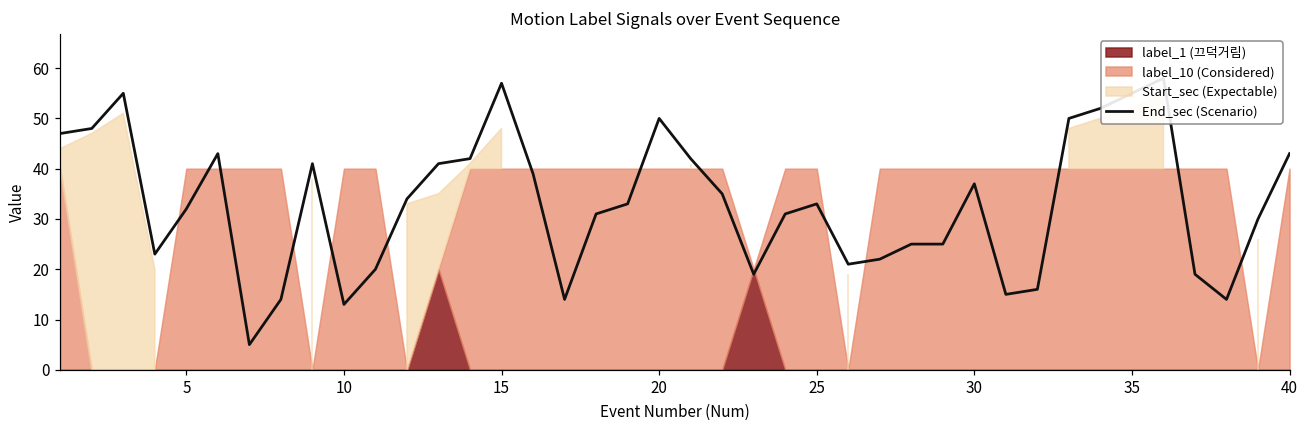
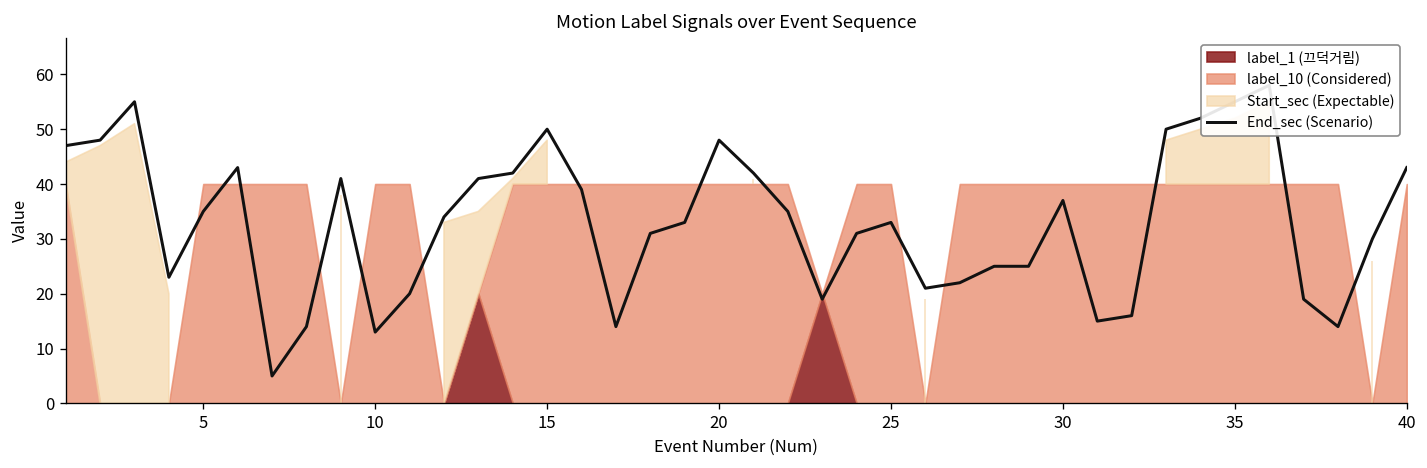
End_sec (Scenario), 5: 32 -> 35
End_sec (Scenario), 15: 57 -> 50
End_sec (Scenario), 20: 50 -> 48
